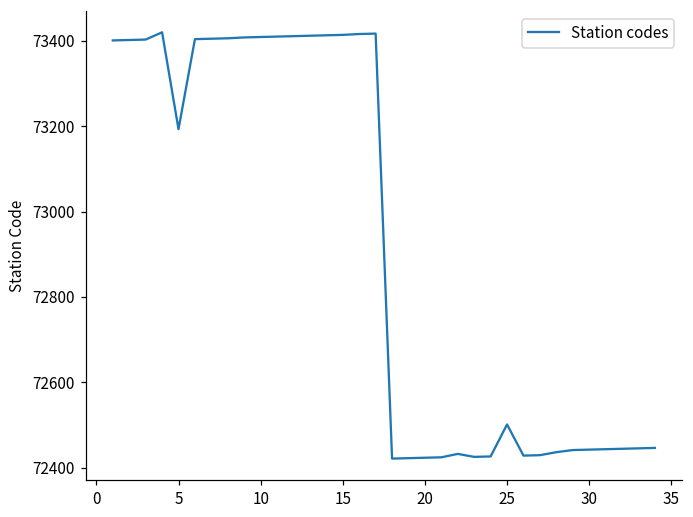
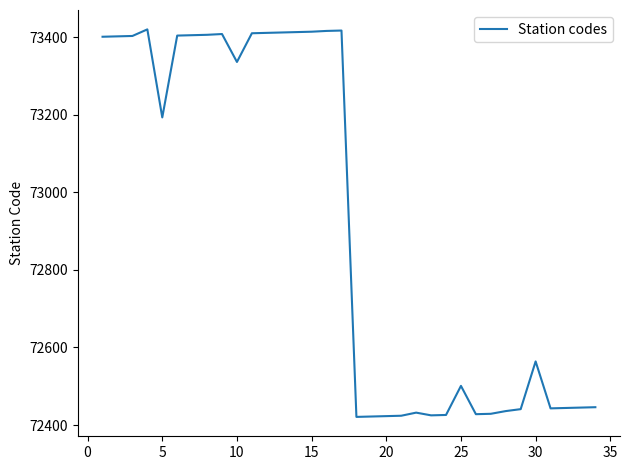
10: 73410 -> 73340
30: 72440 -> 72560
